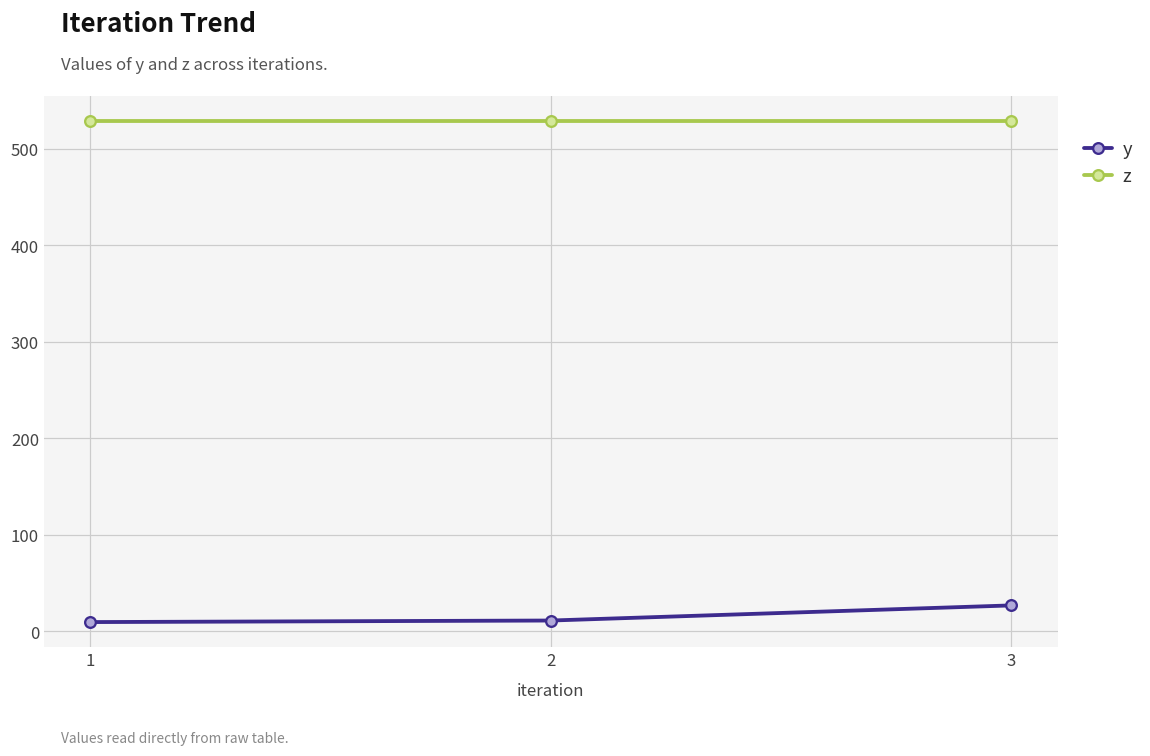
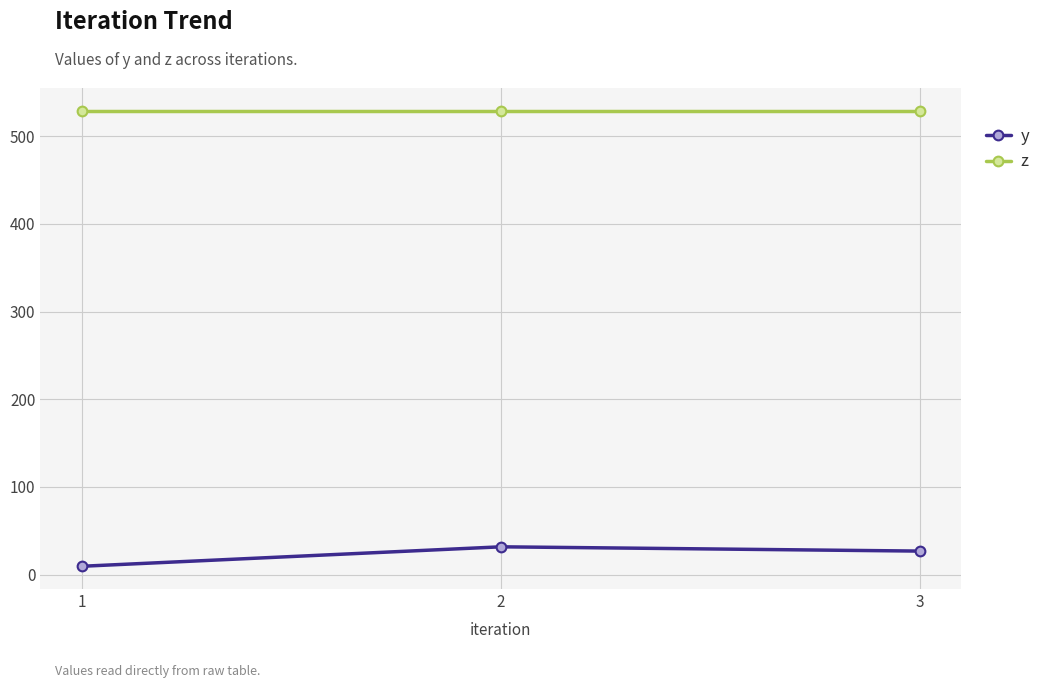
y, 2: 10 -> 30
